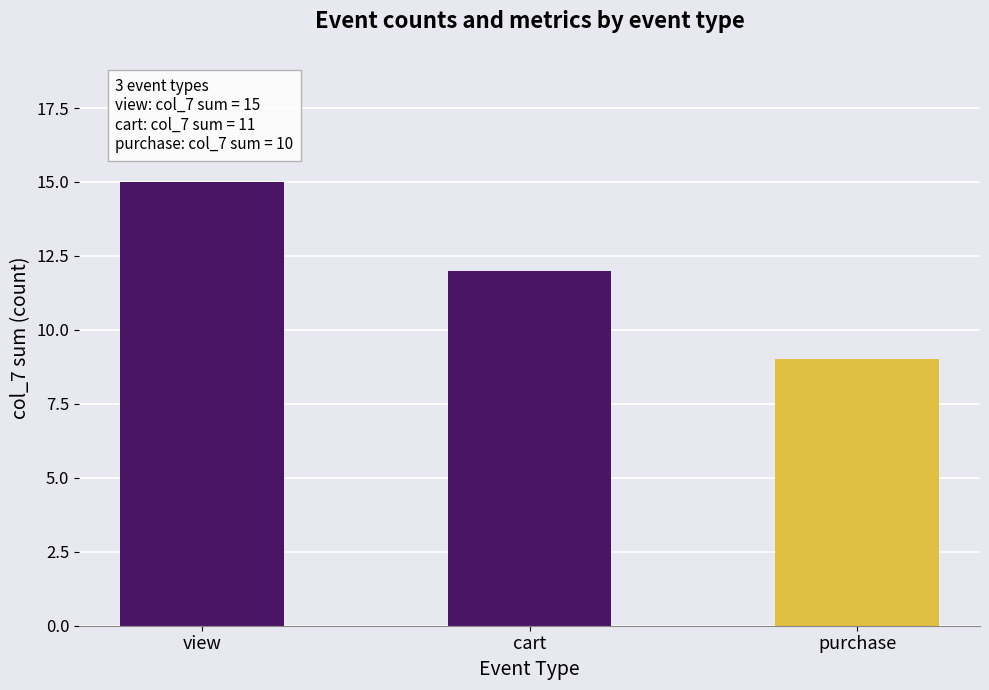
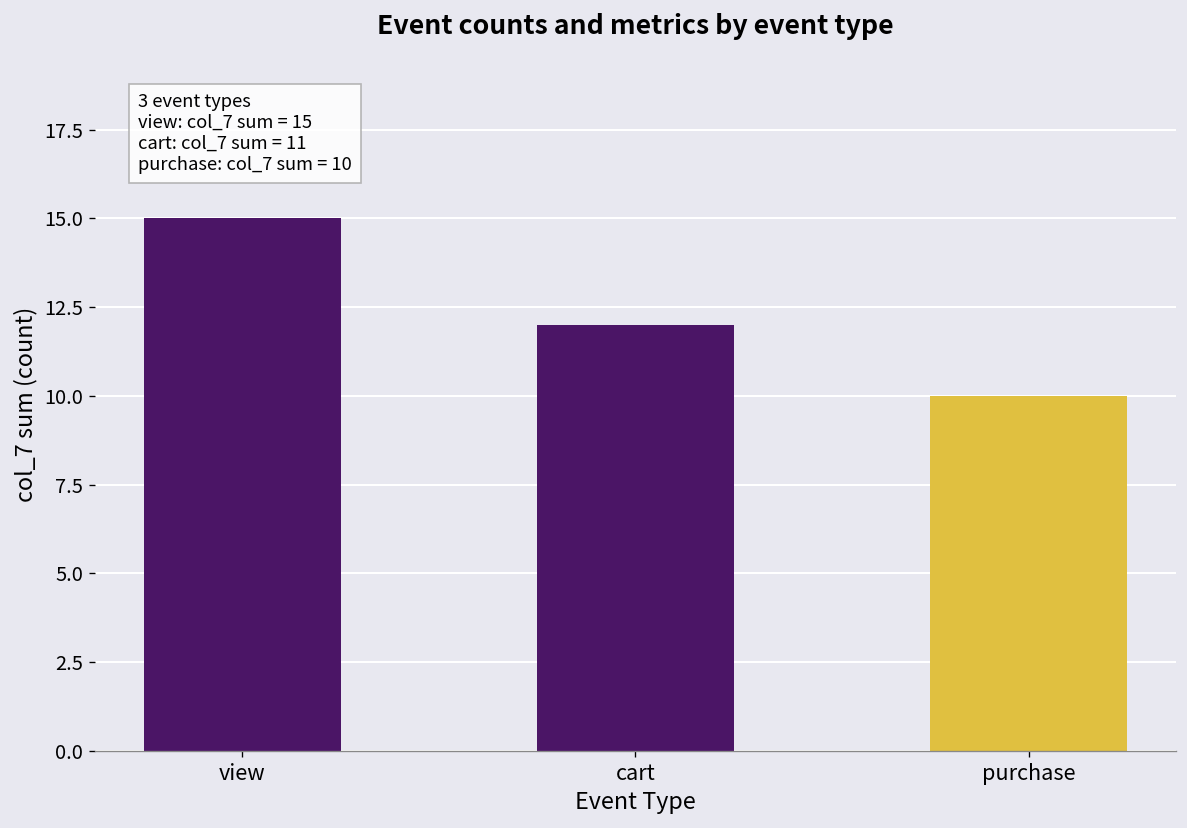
purchase: 9 -> 10
